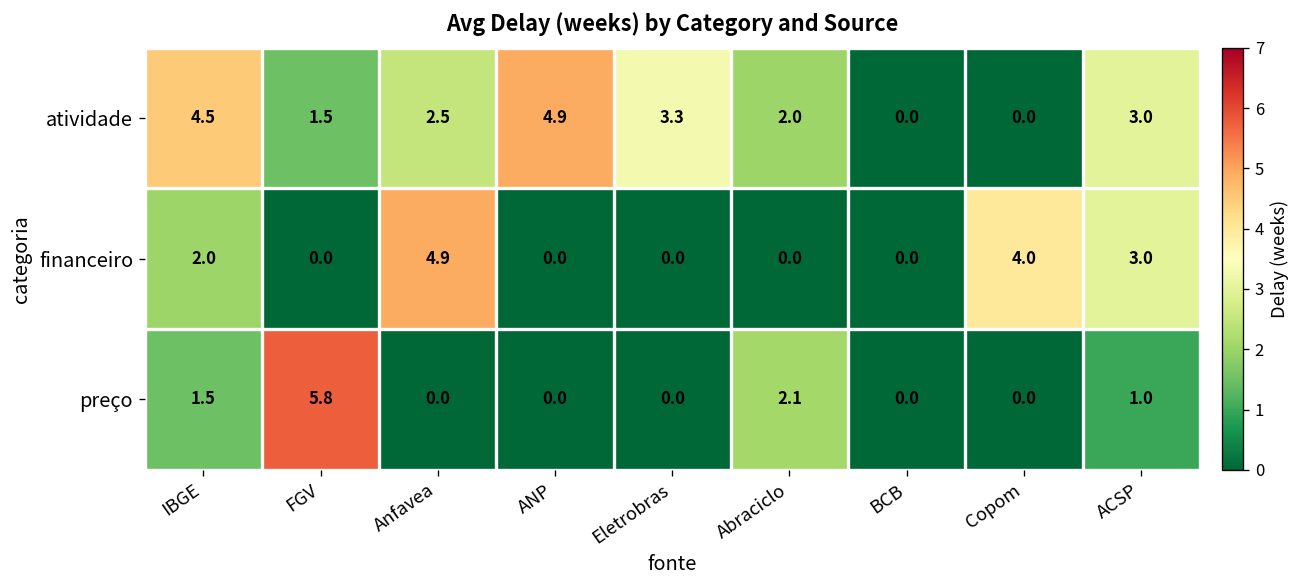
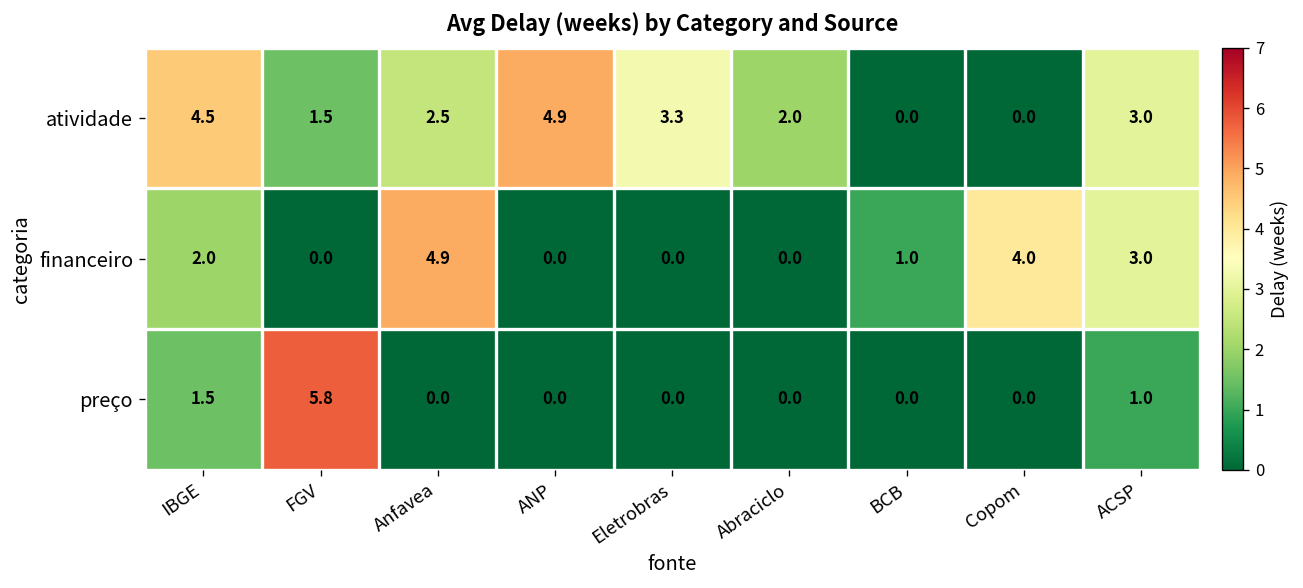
financeiro, BCB: 0.0 -> 1.0
preço, Abraciclo: 2.1 -> 0.0
